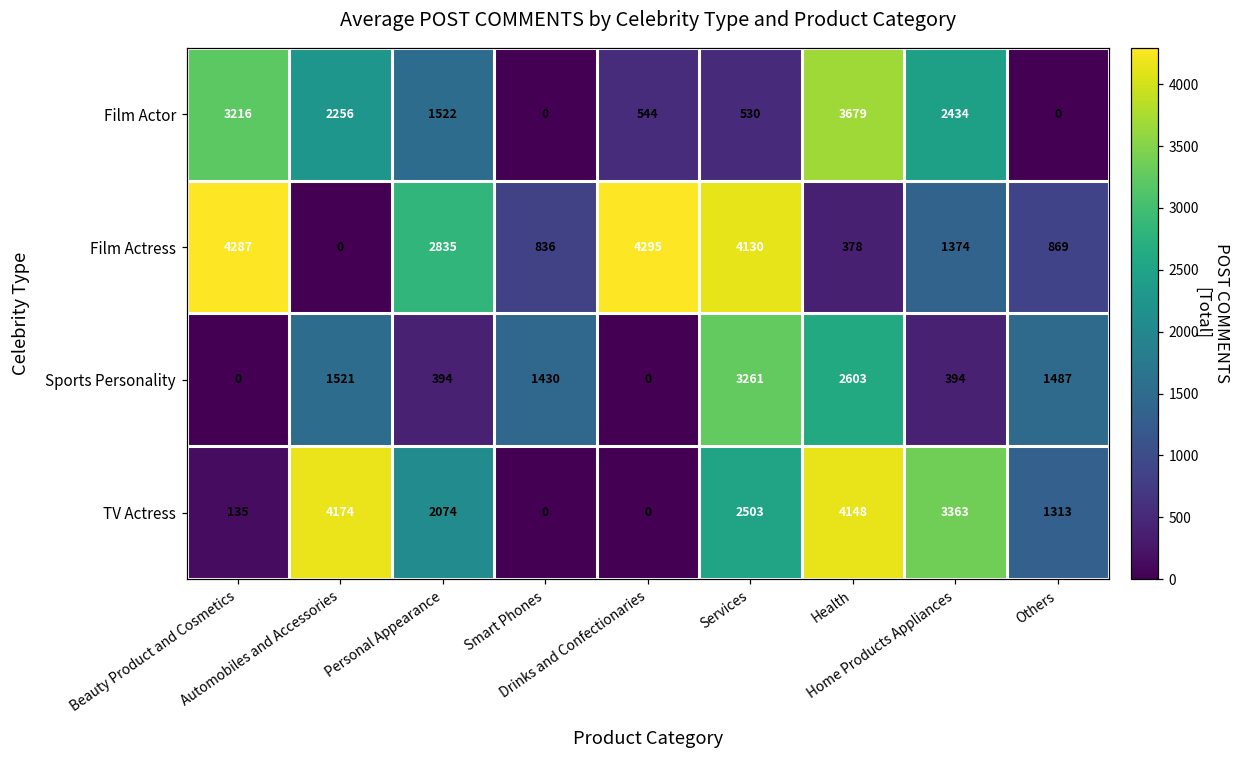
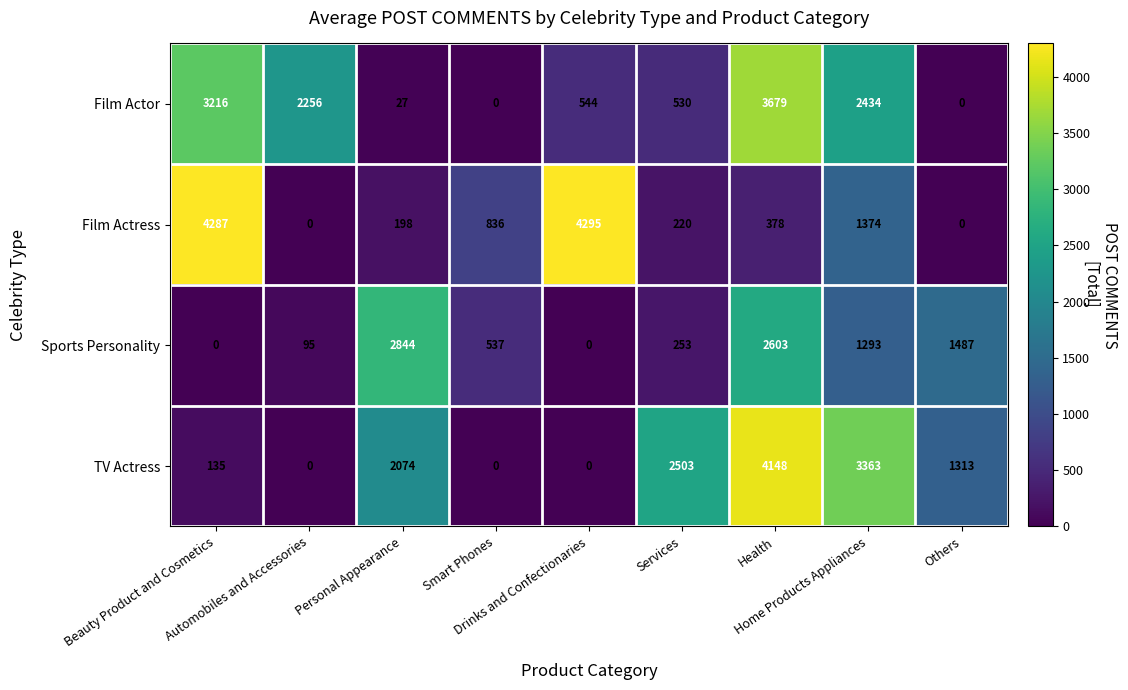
Film Actor, Personal Appearance: 1522 -> 27
Film Actress, Personal Appearance: 2835 -> 198
Film Actress, Services: 4130 -> 220
Film Actress, Others: 869 -> 0
Sports Personality, Automobiles and Accessories: 1521 -> 95
Sports Personality, Personal Appearance: 394 -> 2844
Sports Personality, Smart Phones: 1430 -> 537
Sports Personality, Services: 3261 -> 253
Sports Personality, Home Products Appliances: 394 -> 1293
TV Actress, Automobiles and Accessories: 4174 -> 0
